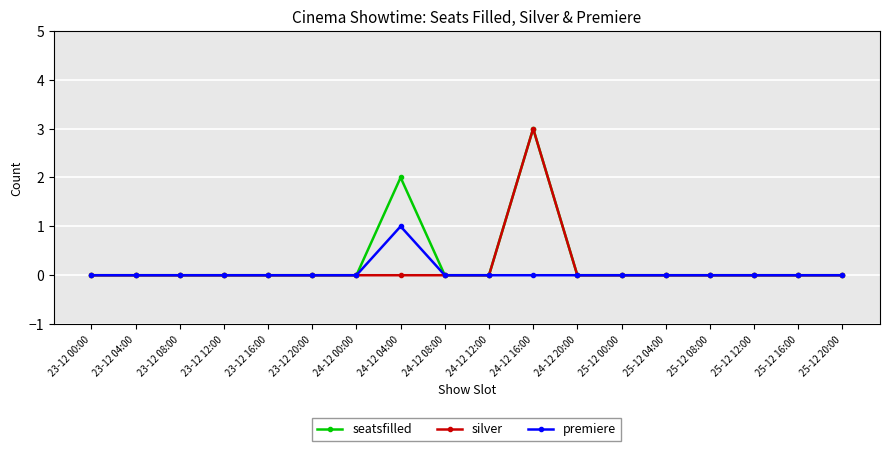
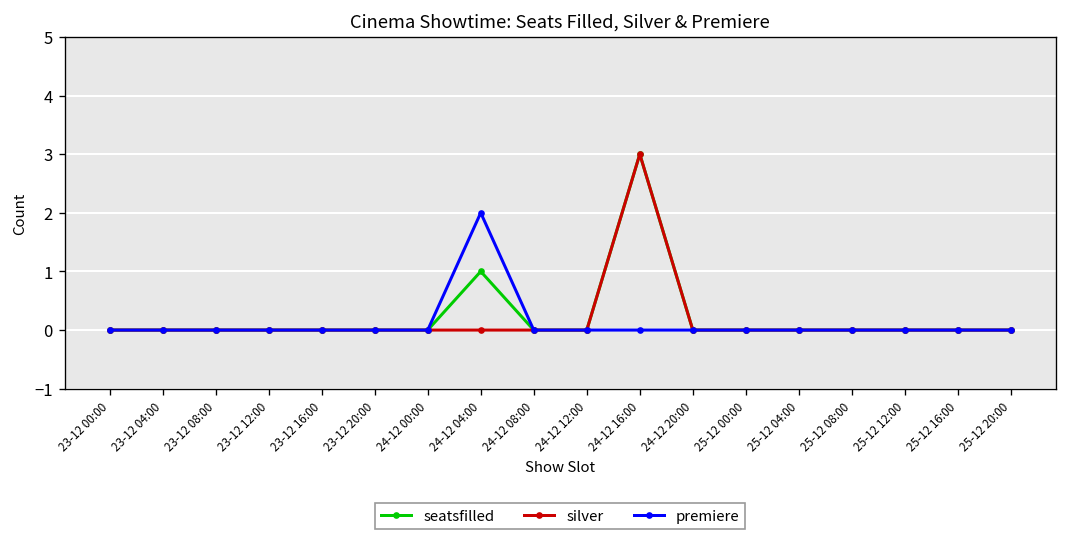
seatsfilled, 24-12 04:00: 2 -> 1
premiere, 24-12 04:00: 1 -> 2
